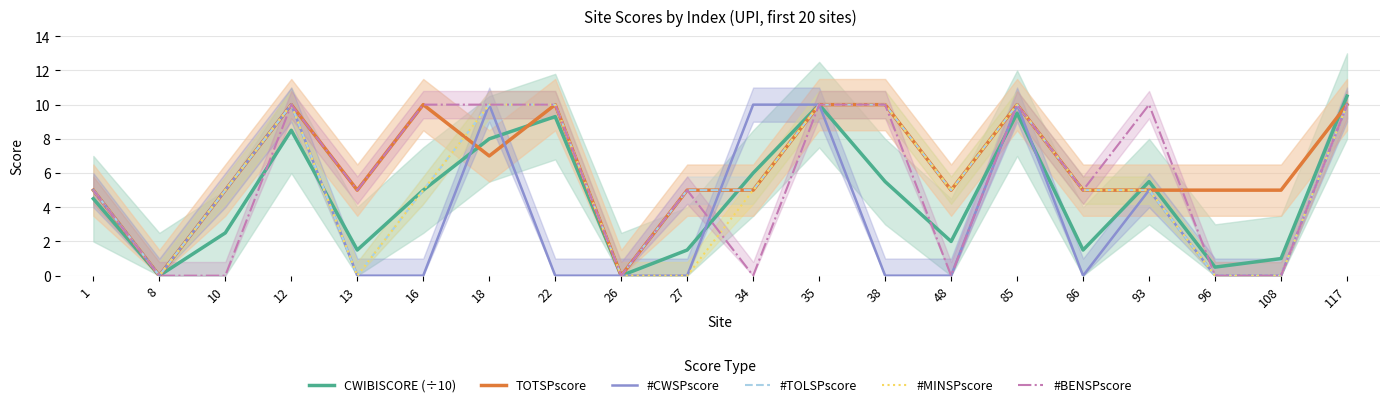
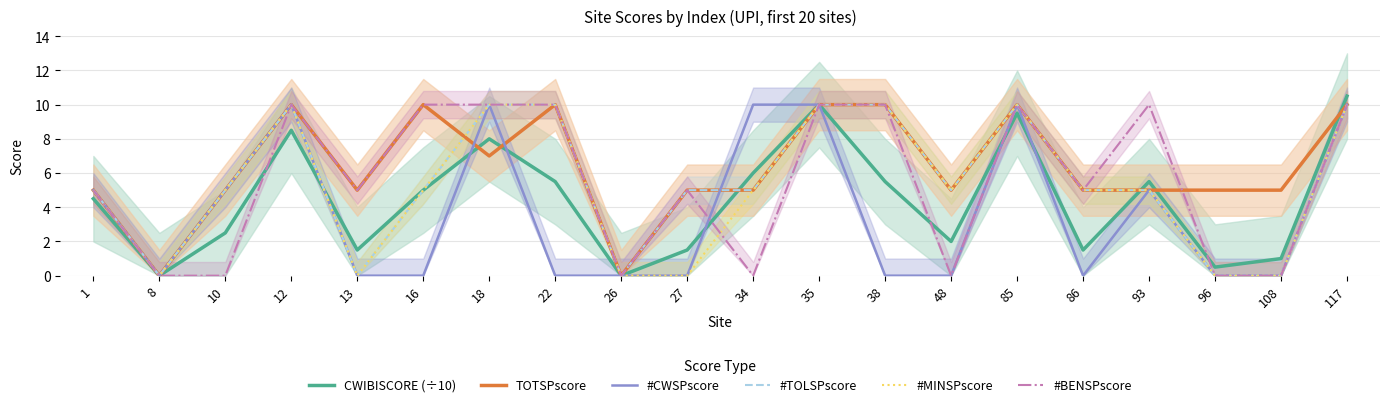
CWIBISCORE (÷10), 22: 9.3 -> 5.5
